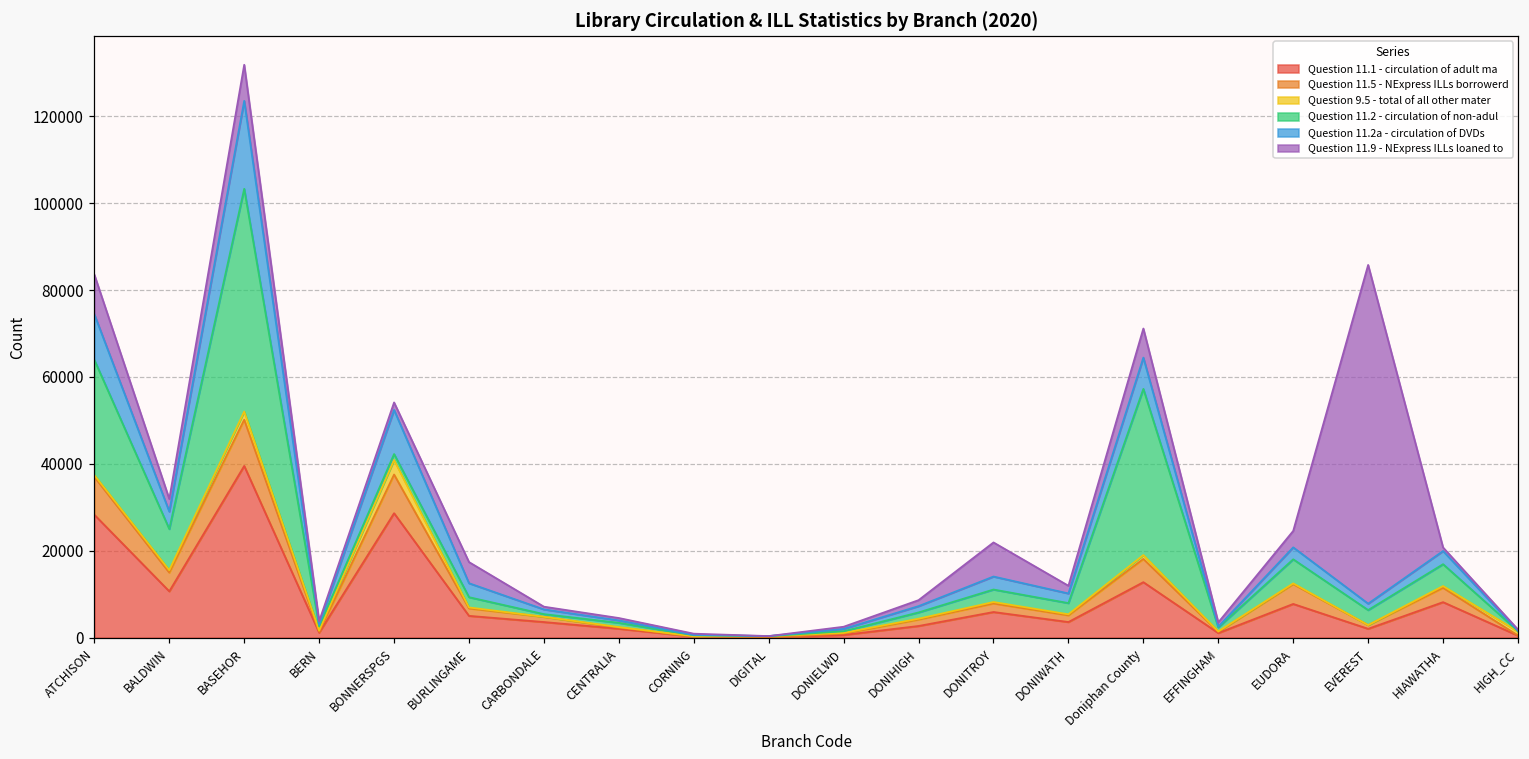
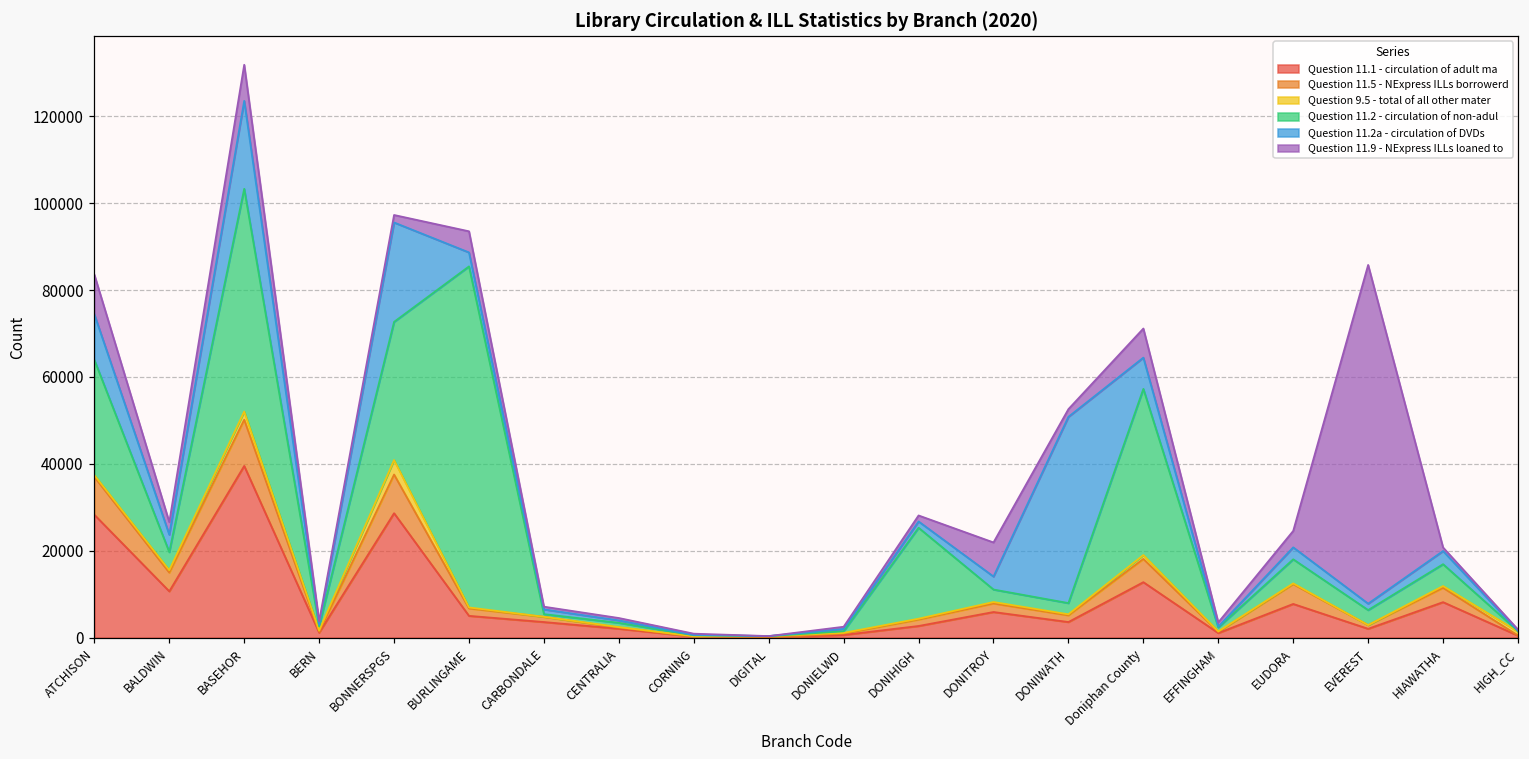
Question 11.2 - circulation of non-adul, BALDWIN: 9000 -> 4000
Question 11.2 - circulation of non-adul, BONNERSPGS: 1000 -> 32000
Question 11.2a - circulation of DVDs, BONNERSPGS: 10000 -> 23000
Question 11.2 - circulation of non-adul, BURLINGAME: 2000 -> 79000
Question 11.2 - circulation of non-adul, DONIHIGH: 1000 -> 21000
Question 11.2a - circulation of DVDs, DONIWATH: 2000 -> 43000
